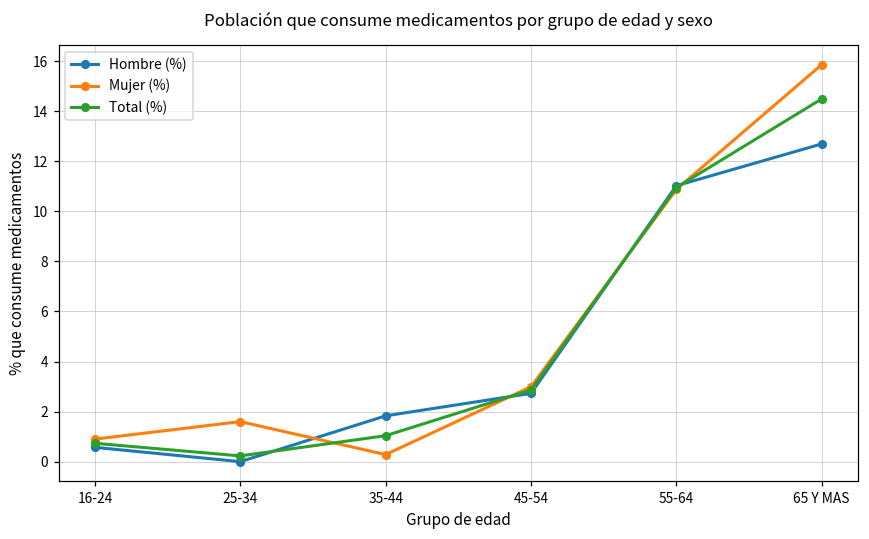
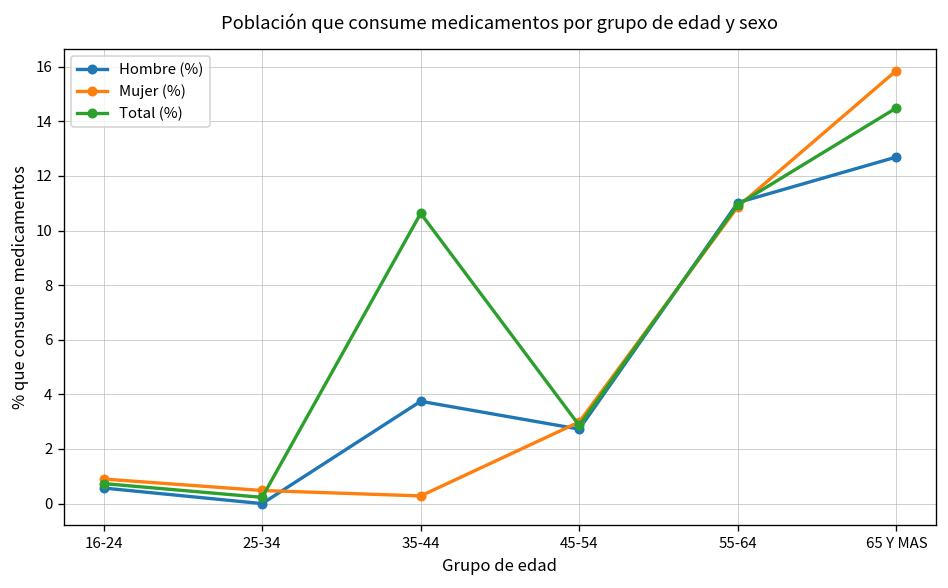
Mujer (%), 25-34: 1.6 -> 0.5
Hombre (%), 35-44: 1.8 -> 3.7
Total (%), 35-44: 1.0 -> 10.6
